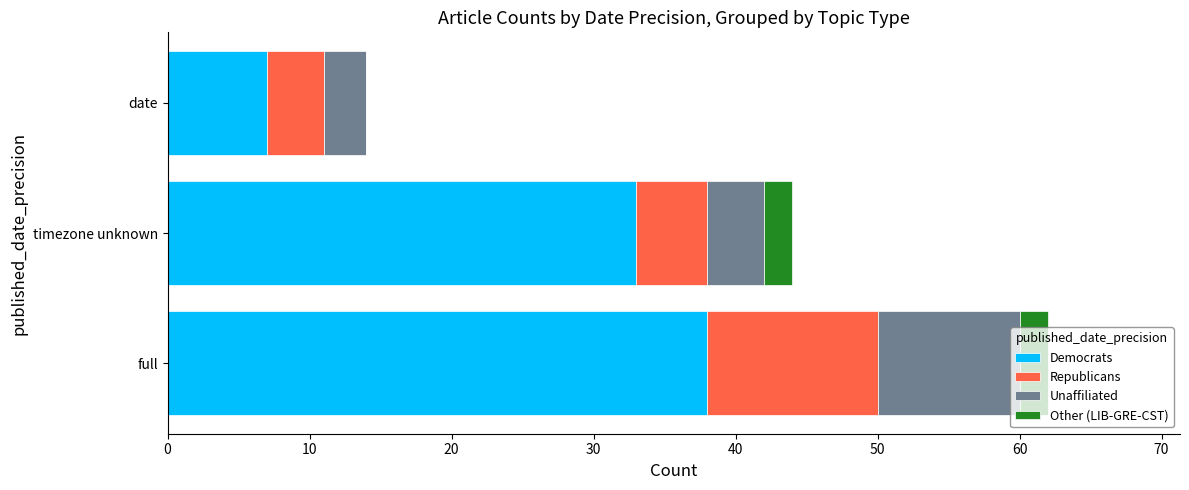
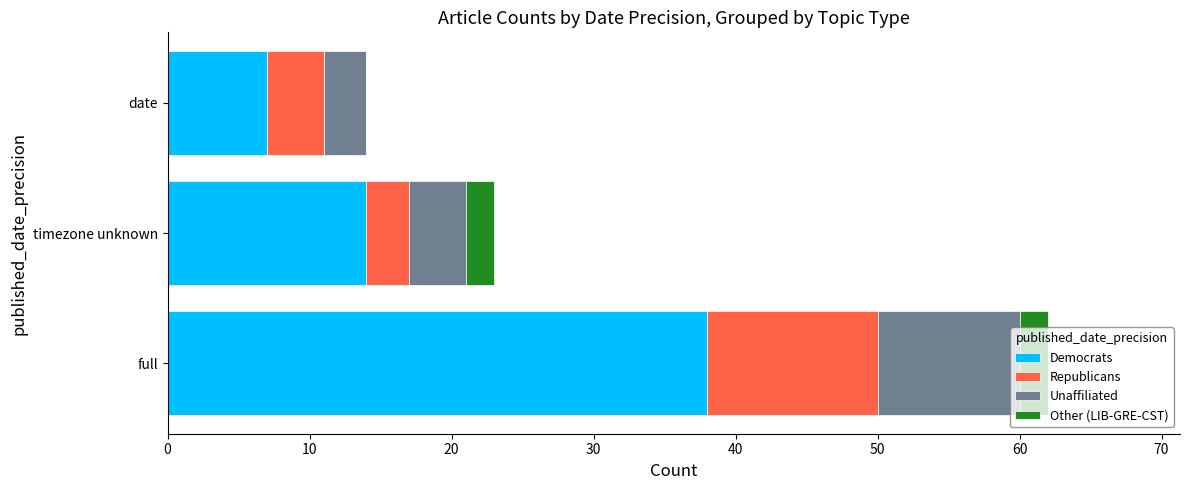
Democrats, timezone unknown: 33 -> 14
Republicans, timezone unknown: 5 -> 3
